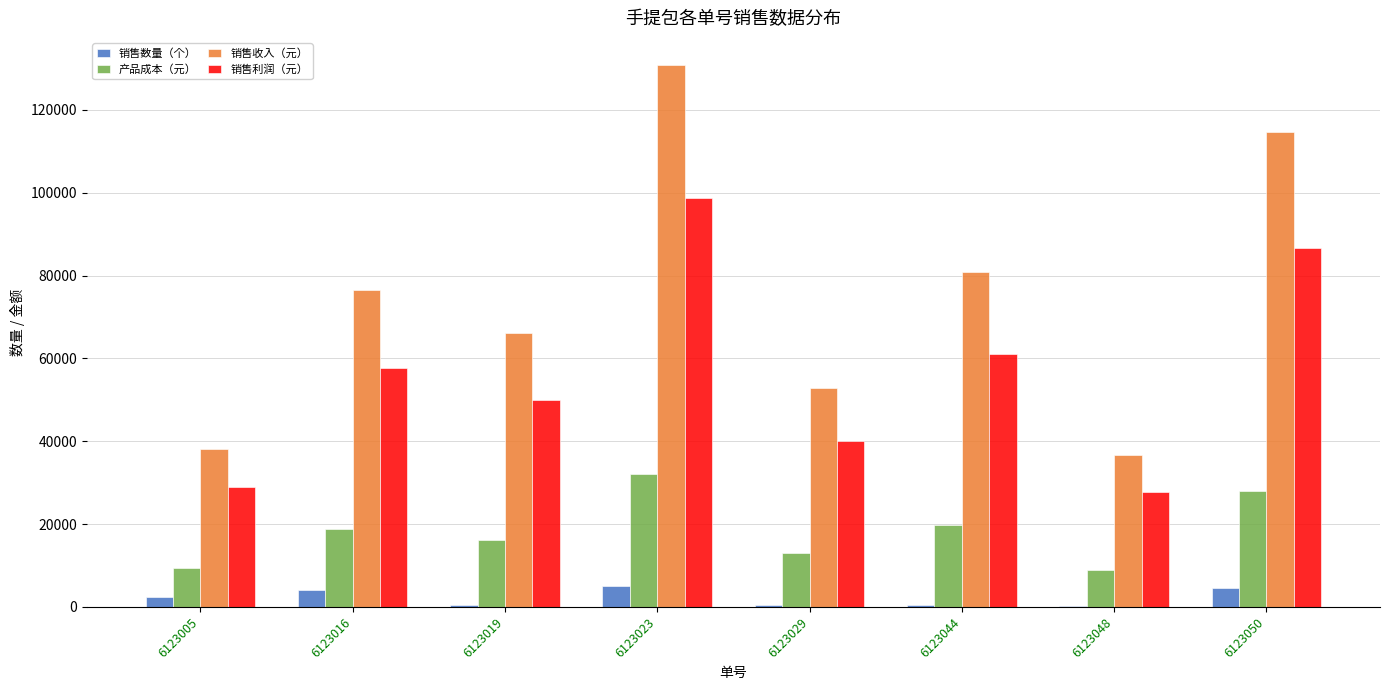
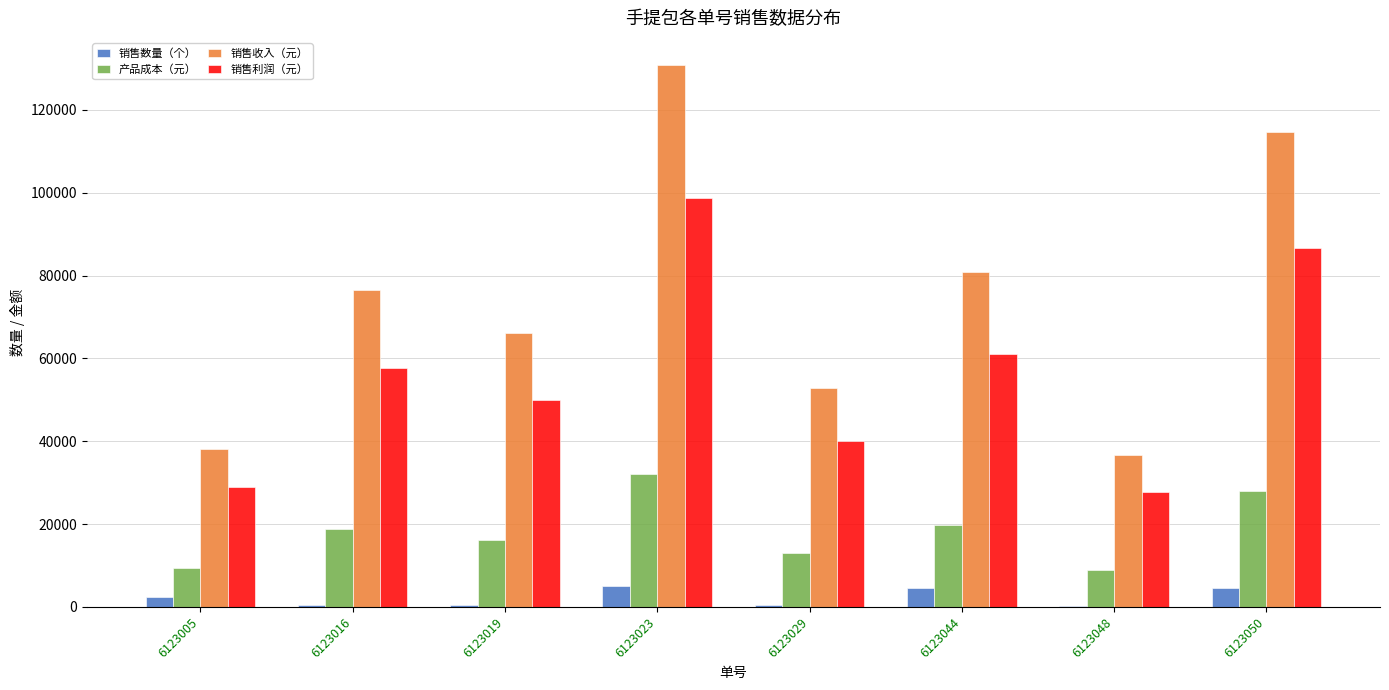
销售数量（个）, 6123016: 4000 -> 1000
销售数量（个）, 6123044: 1000 -> 5000
